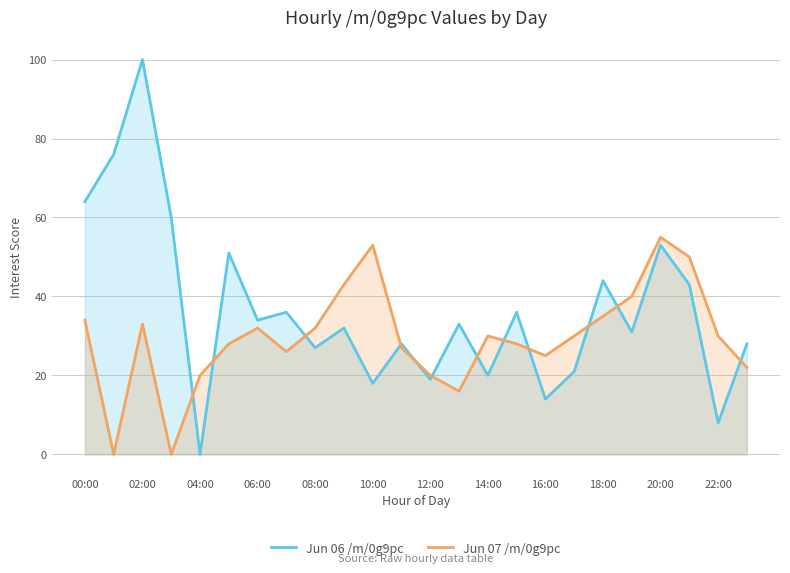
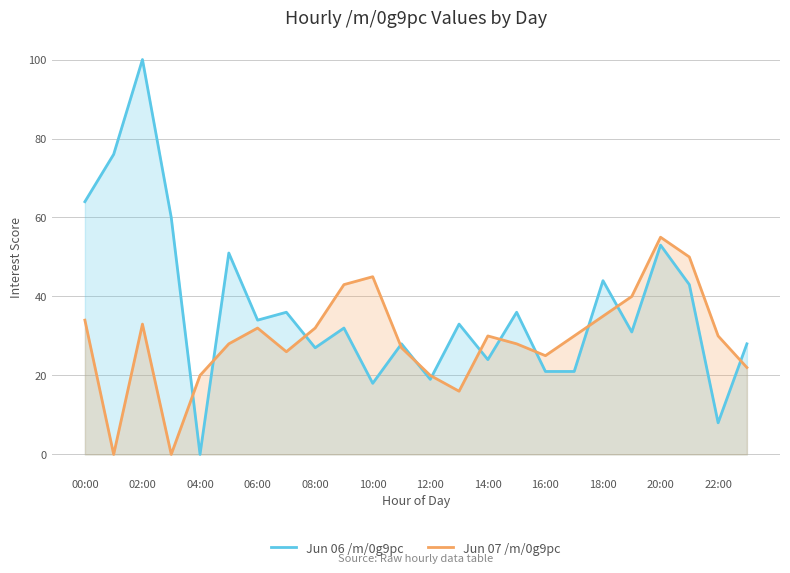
Jun 07 /m/0g9pc, 10:00: 53 -> 45
Jun 06 /m/0g9pc, 14:00: 20 -> 24
Jun 06 /m/0g9pc, 16:00: 14 -> 21
